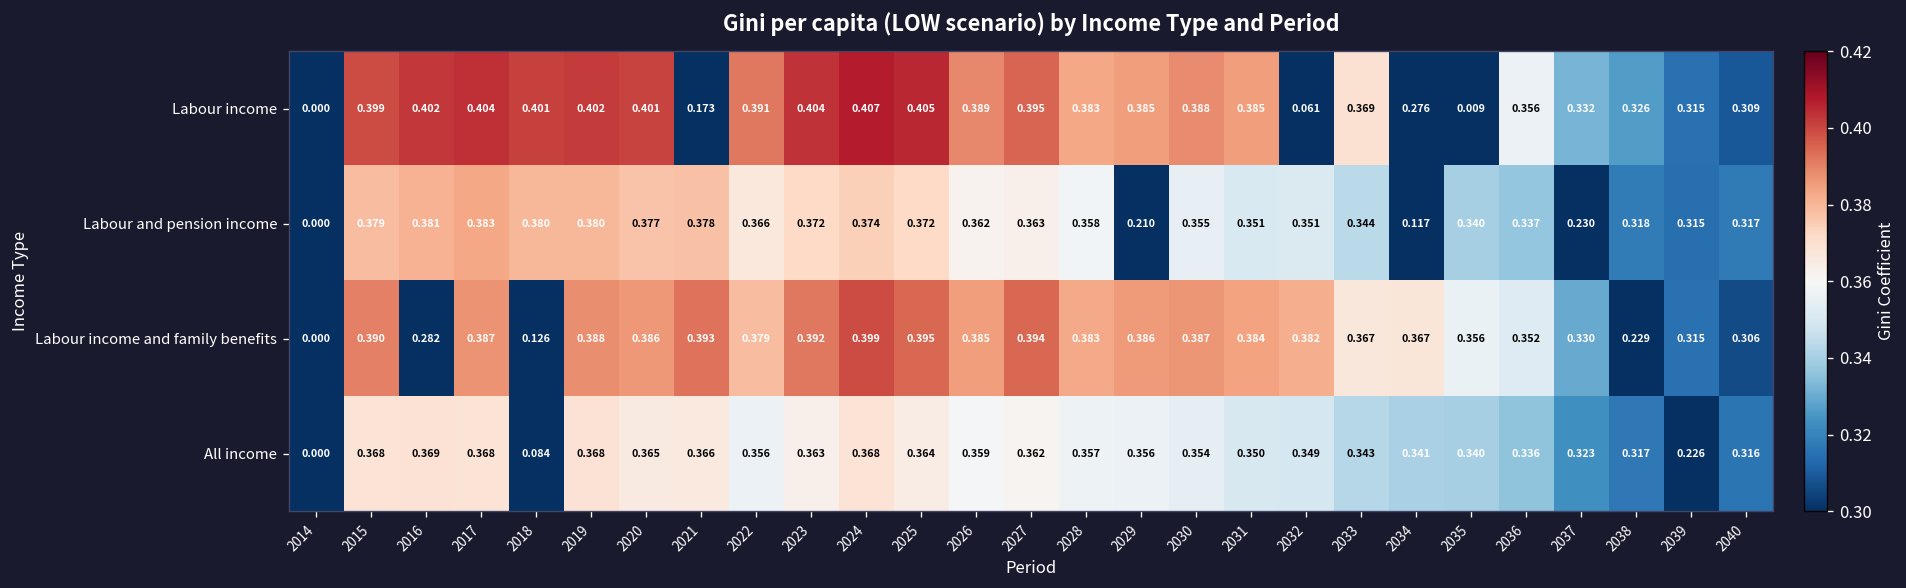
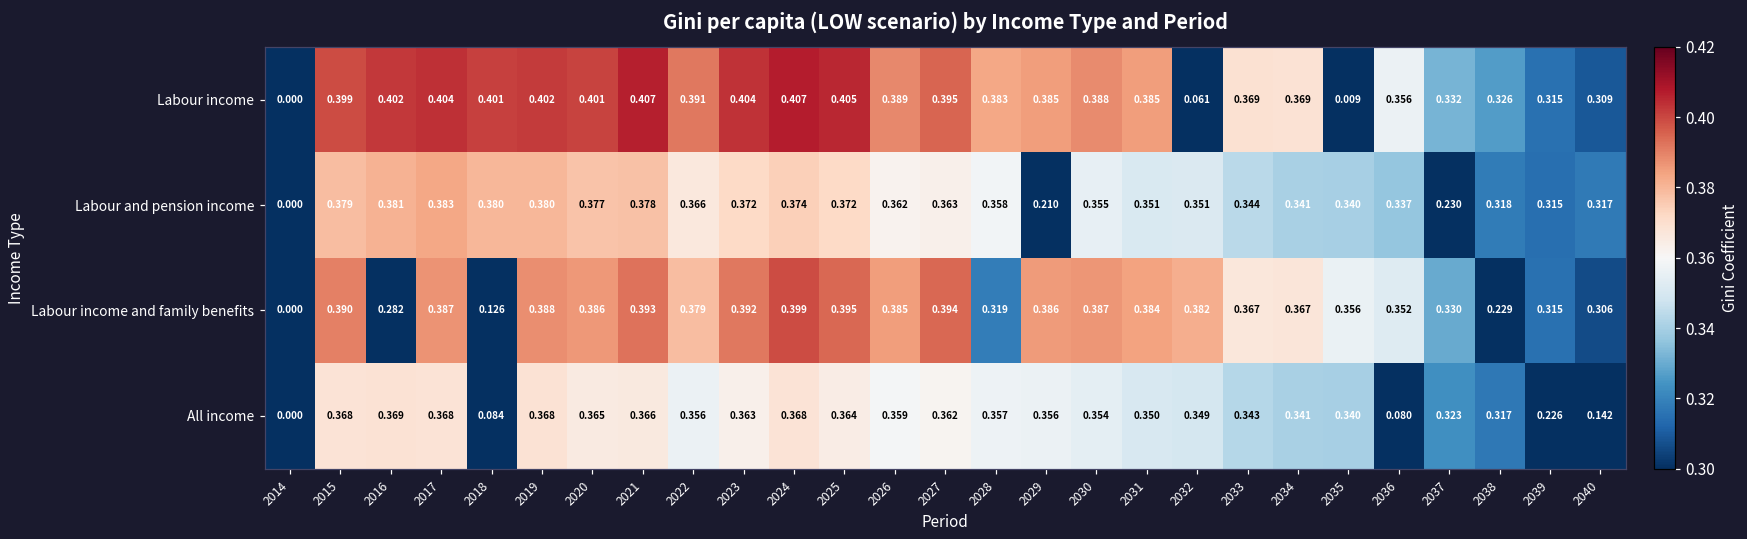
Labour income, 2021: 0.173 -> 0.407
Labour income, 2034: 0.276 -> 0.369
Labour and pension income, 2034: 0.117 -> 0.341
Labour income and family benefits, 2028: 0.383 -> 0.319
All income, 2036: 0.336 -> 0.080
All income, 2040: 0.316 -> 0.142
